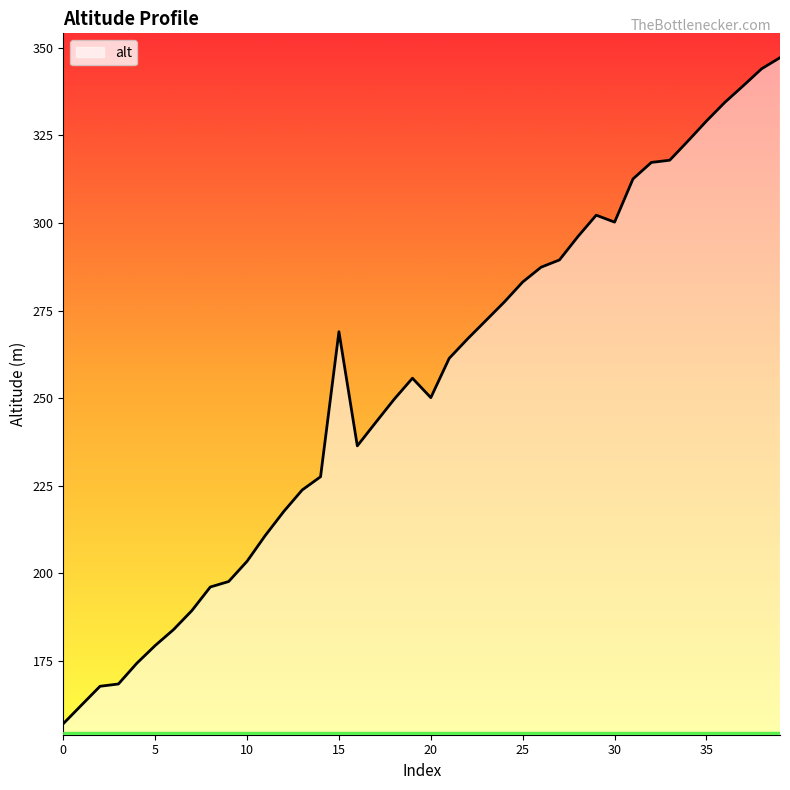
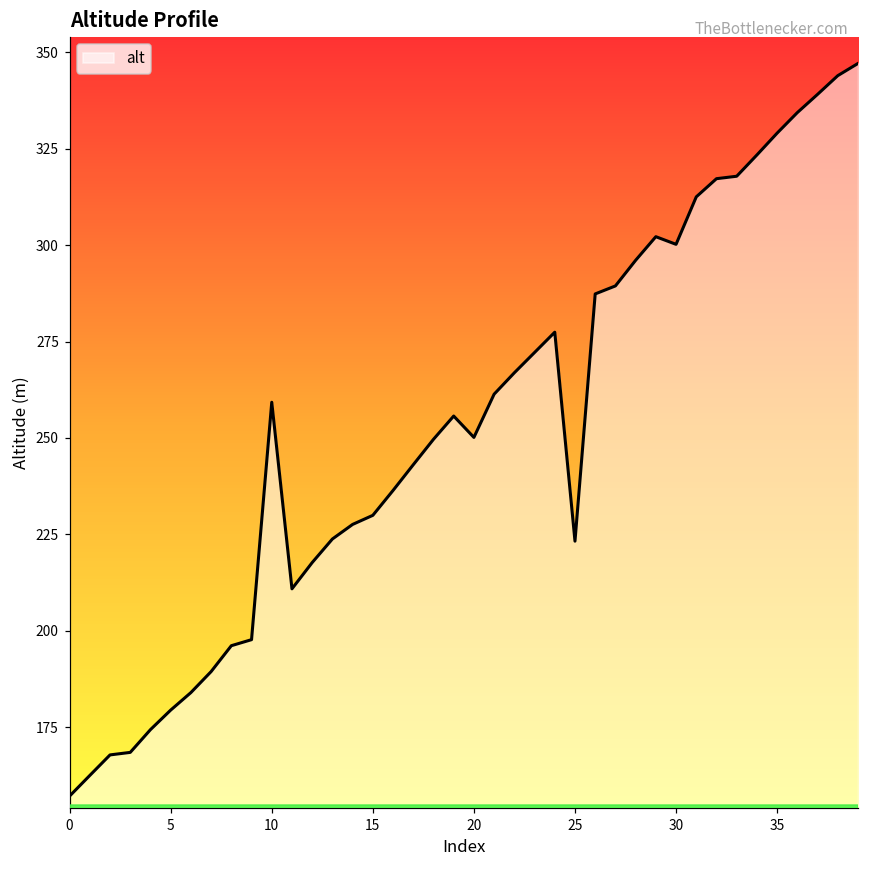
10: 203 -> 259
15: 269 -> 230
25: 283 -> 223
